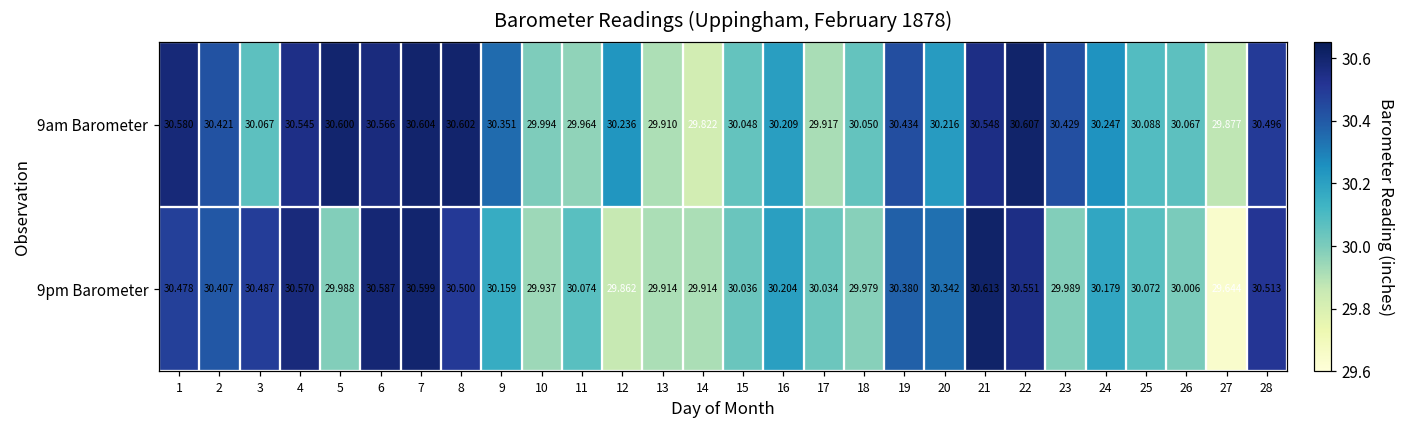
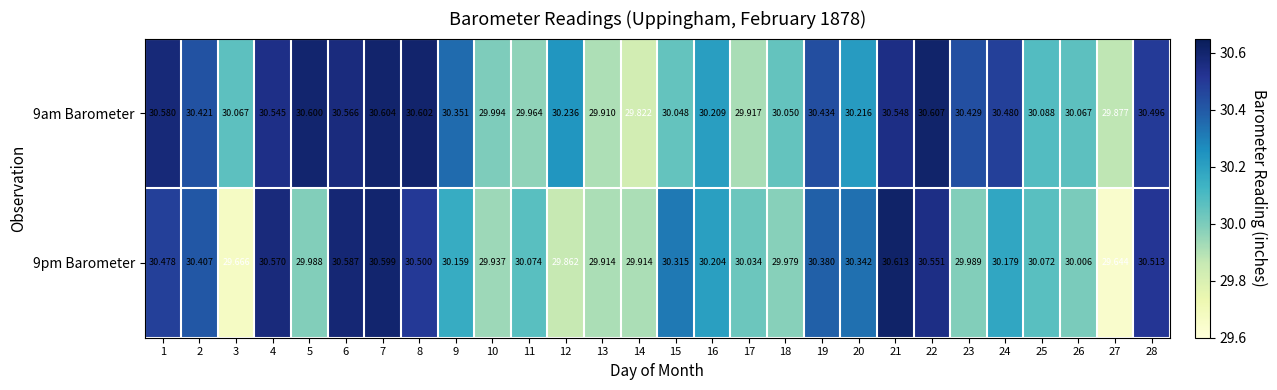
9am Barometer, 24: 30.247 -> 30.480
9pm Barometer, 3: 30.487 -> 29.666
9pm Barometer, 15: 30.036 -> 30.315
